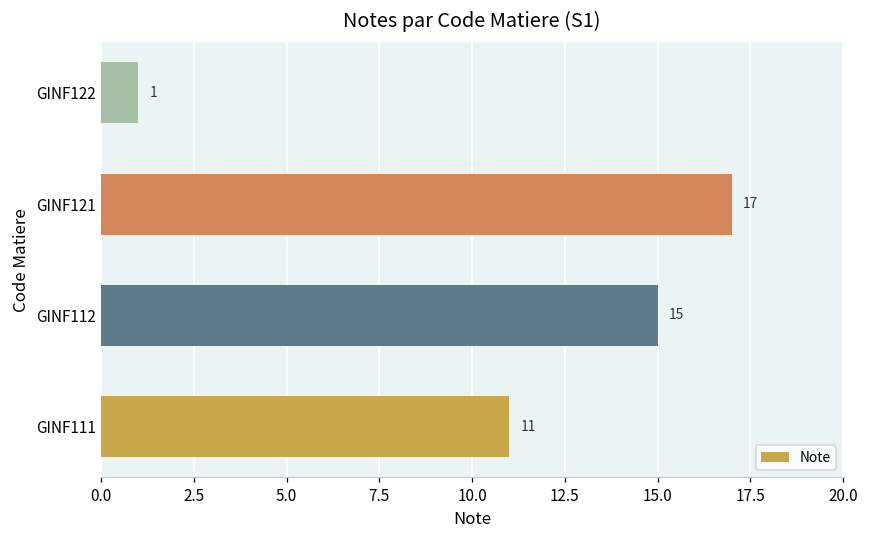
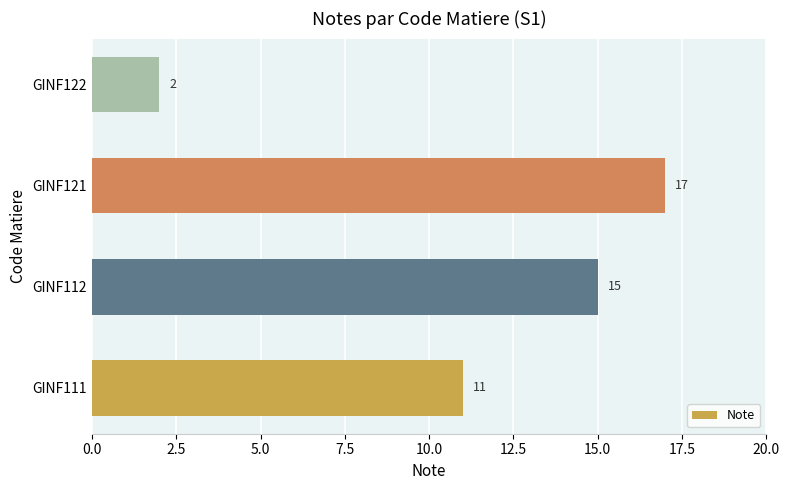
GINF122: 1 -> 2
